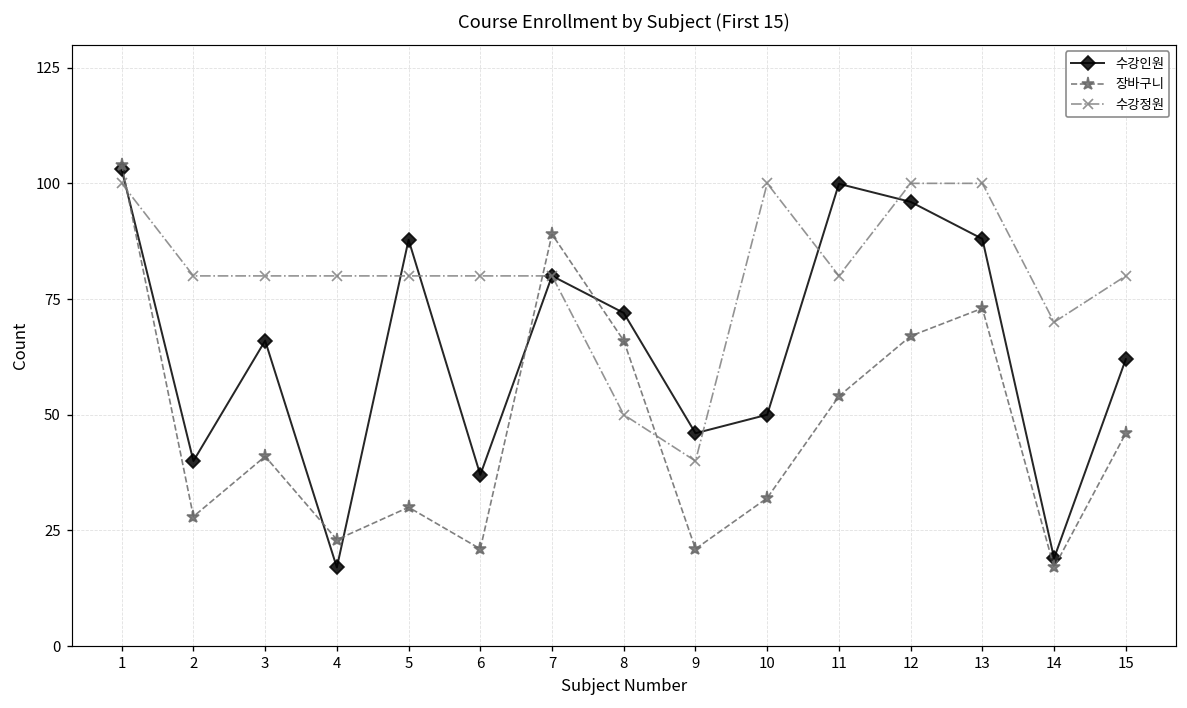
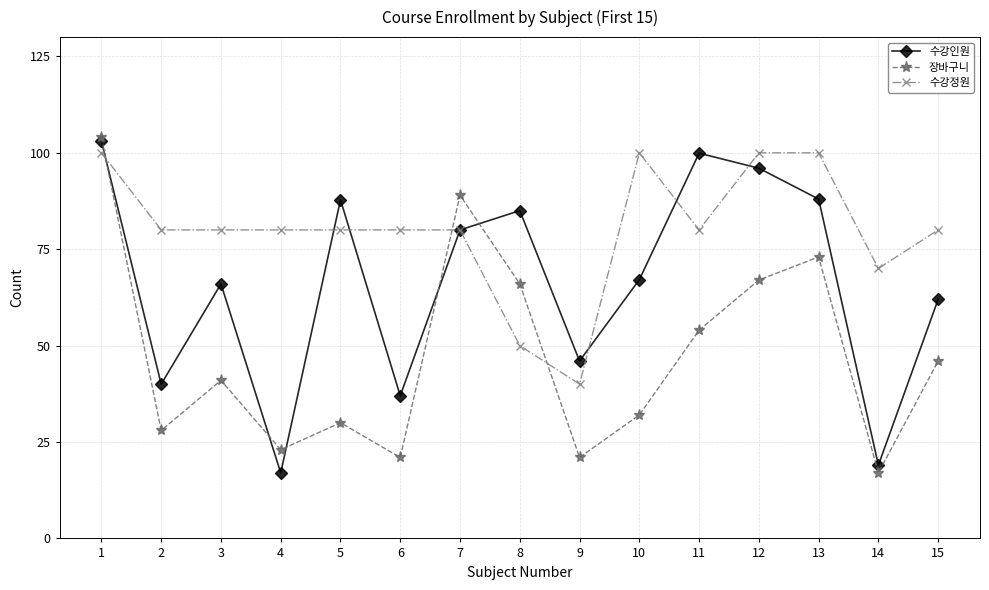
수강인원, 8: 72 -> 85
수강인원, 10: 50 -> 67
